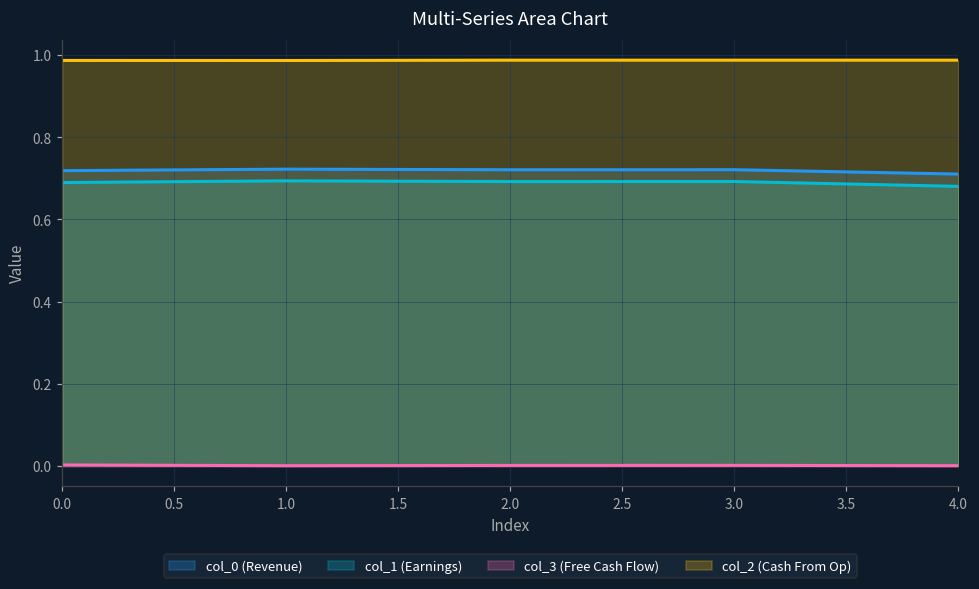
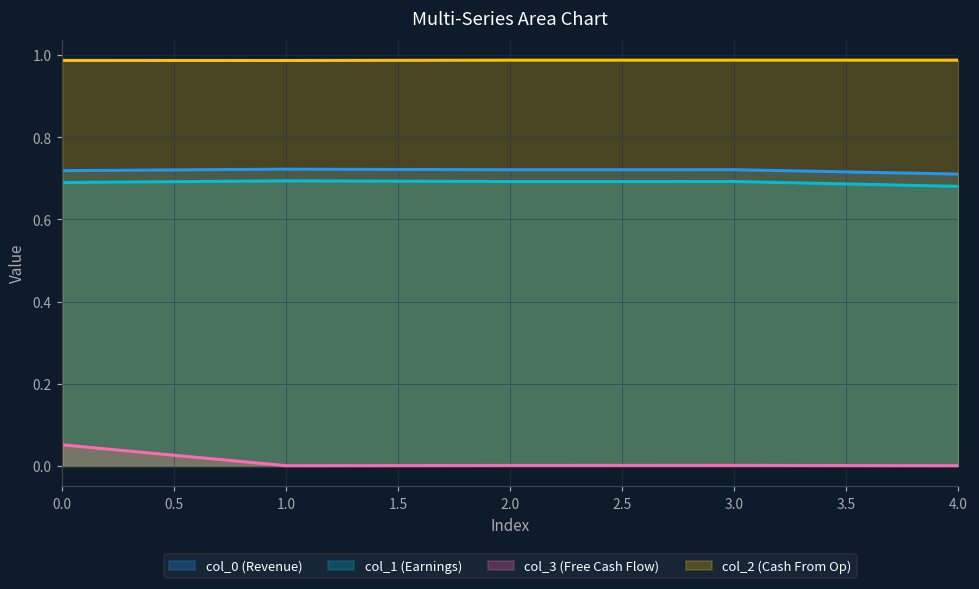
col_3 (Free Cash Flow), 0.0: 0.00 -> 0.05
